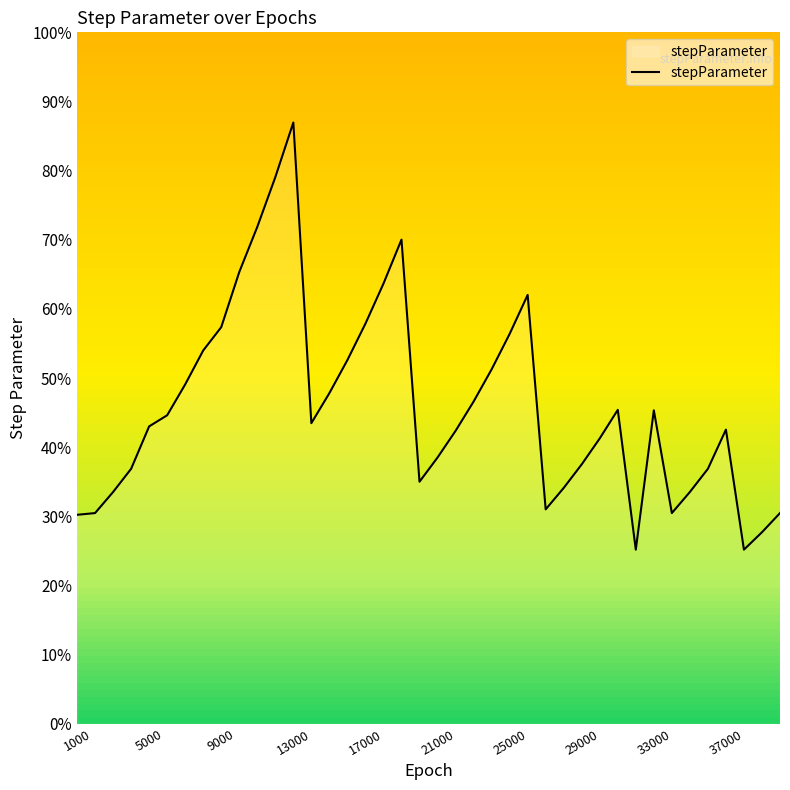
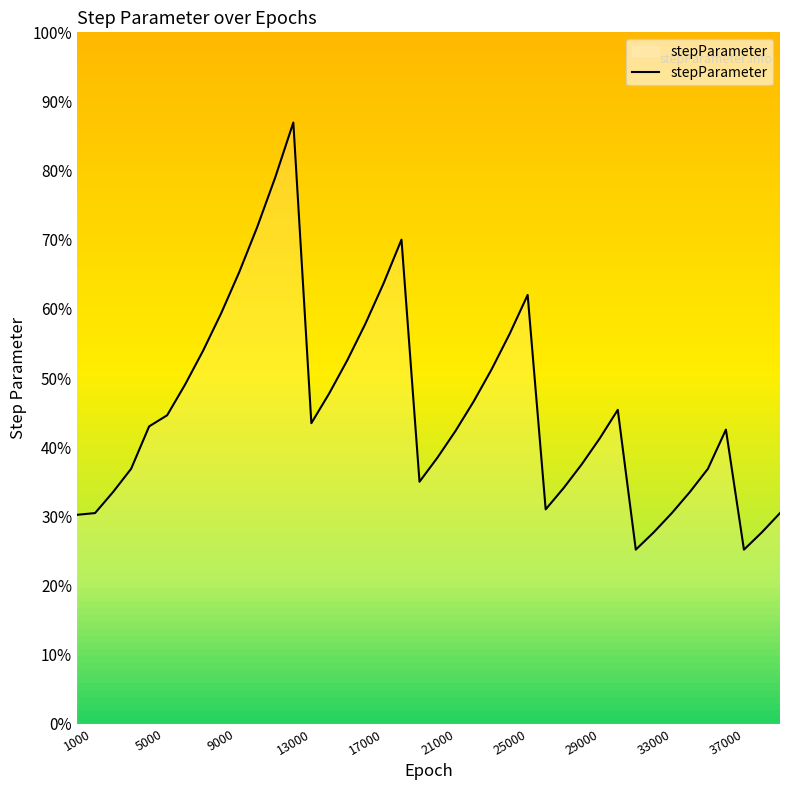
9000: 57% -> 59%
33000: 45% -> 28%
